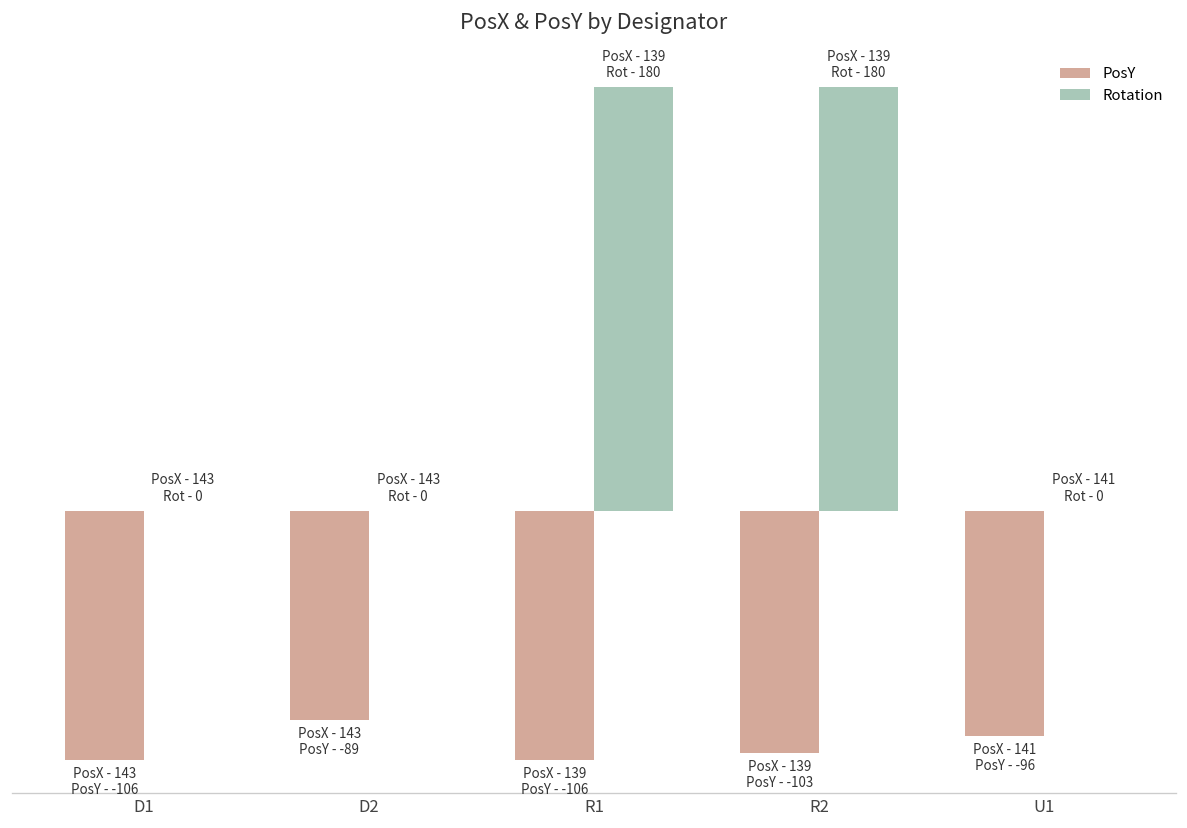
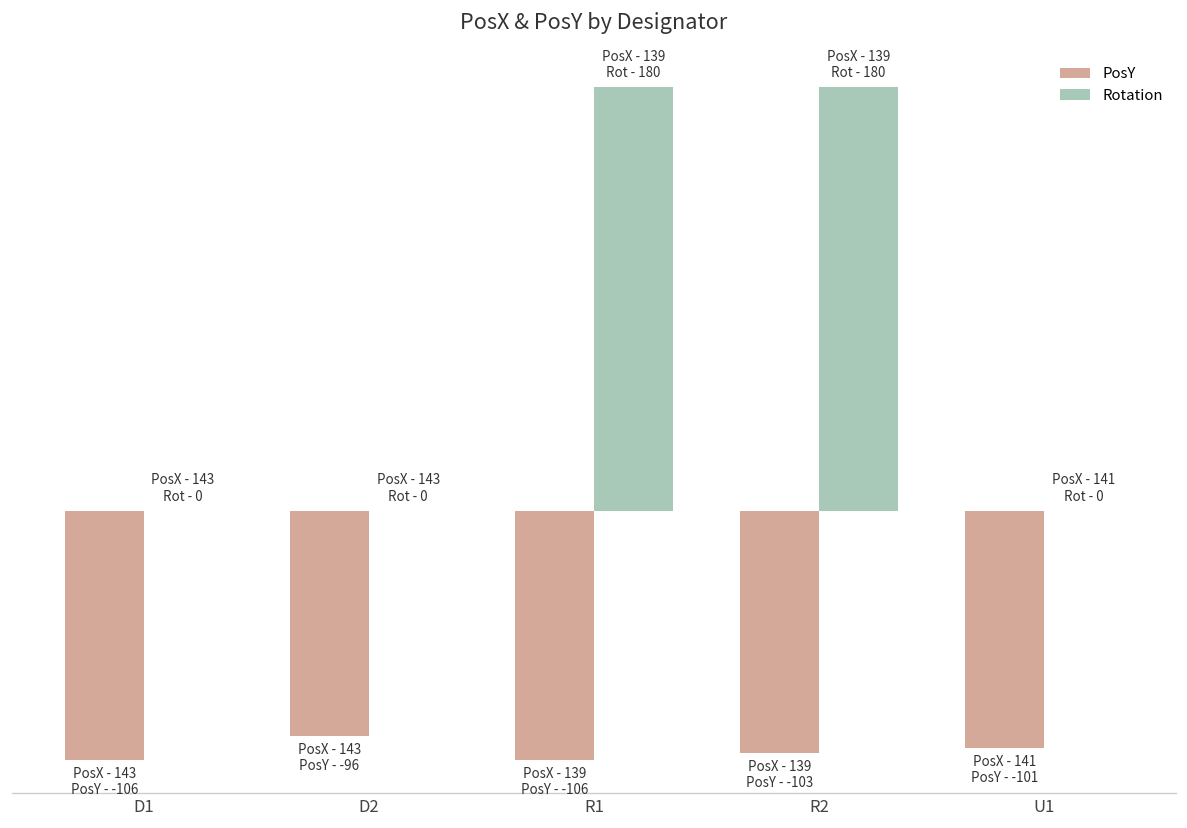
PosY, D2: -89 -> -96
PosY, U1: -96 -> -101
